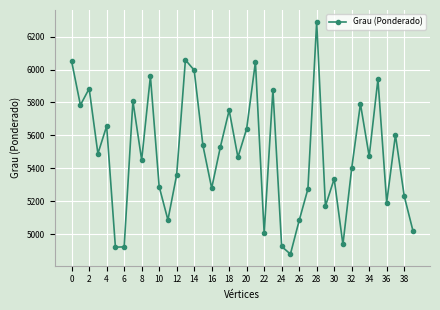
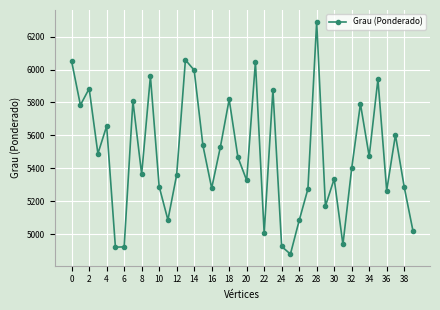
8: 5450 -> 5360
18: 5750 -> 5820
20: 5640 -> 5330
36: 5190 -> 5260
38: 5230 -> 5290
